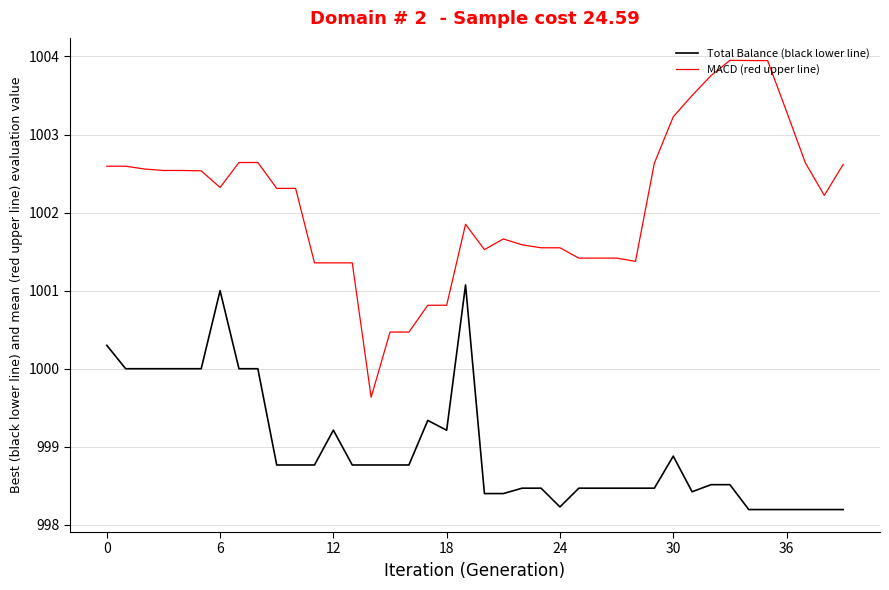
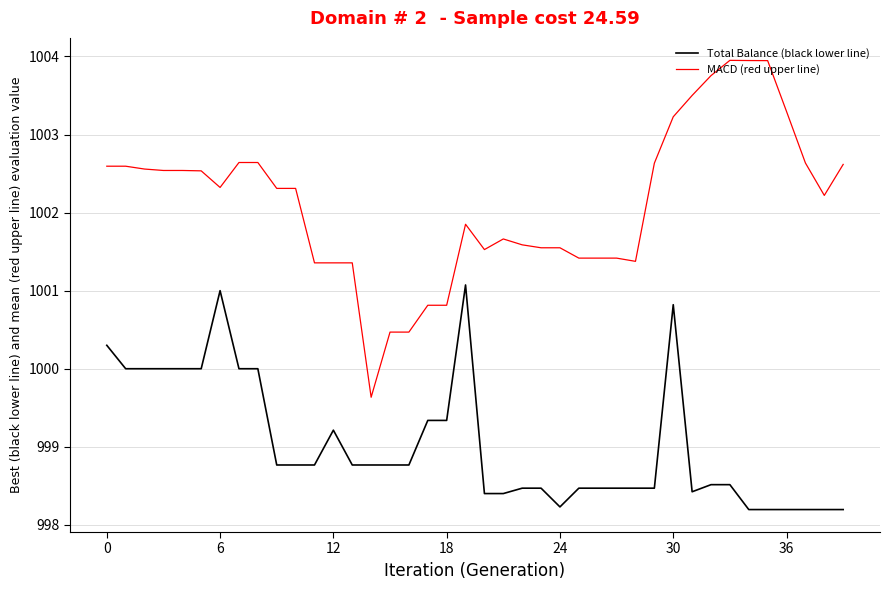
Total Balance (black lower line), 18: 999.2 -> 999.3
Total Balance (black lower line), 30: 998.9 -> 1000.8
